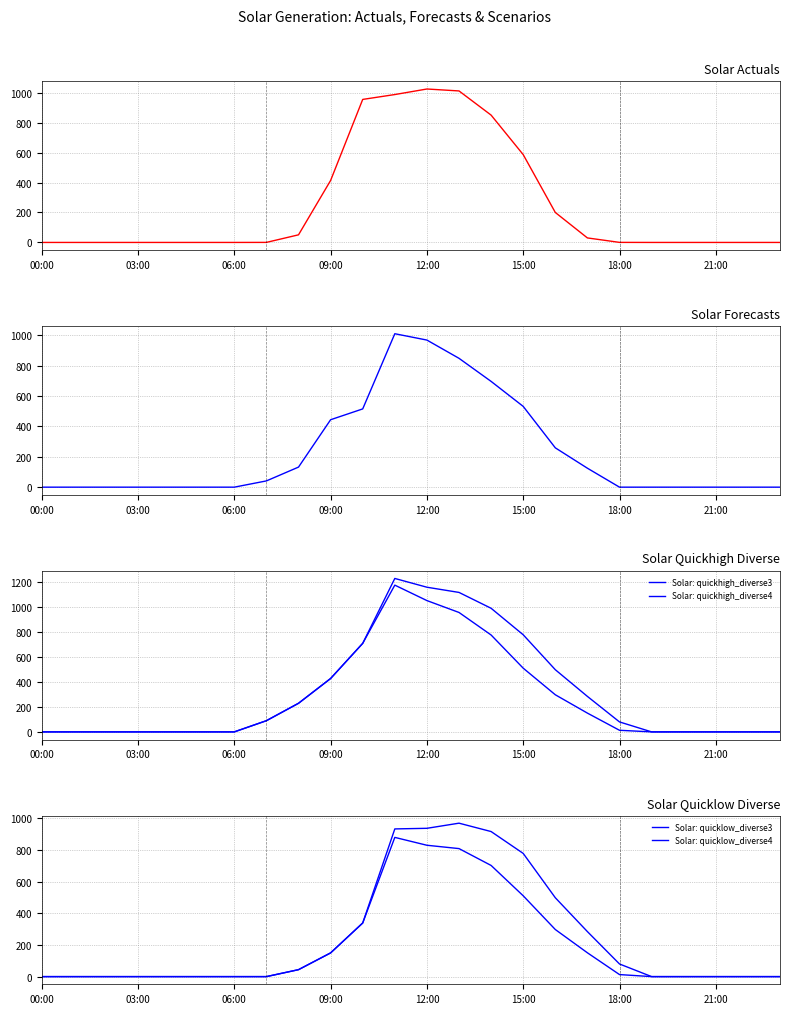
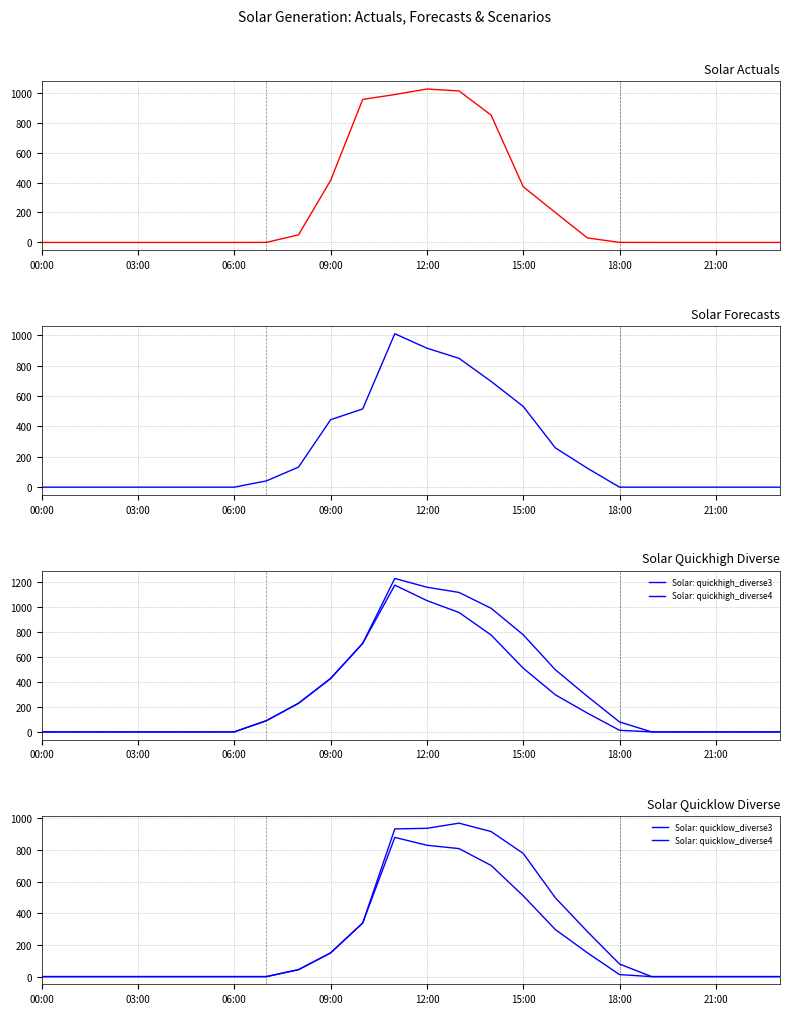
Solar Actuals, 15:00: 590 -> 370
Solar Forecasts, 12:00: 970 -> 920
